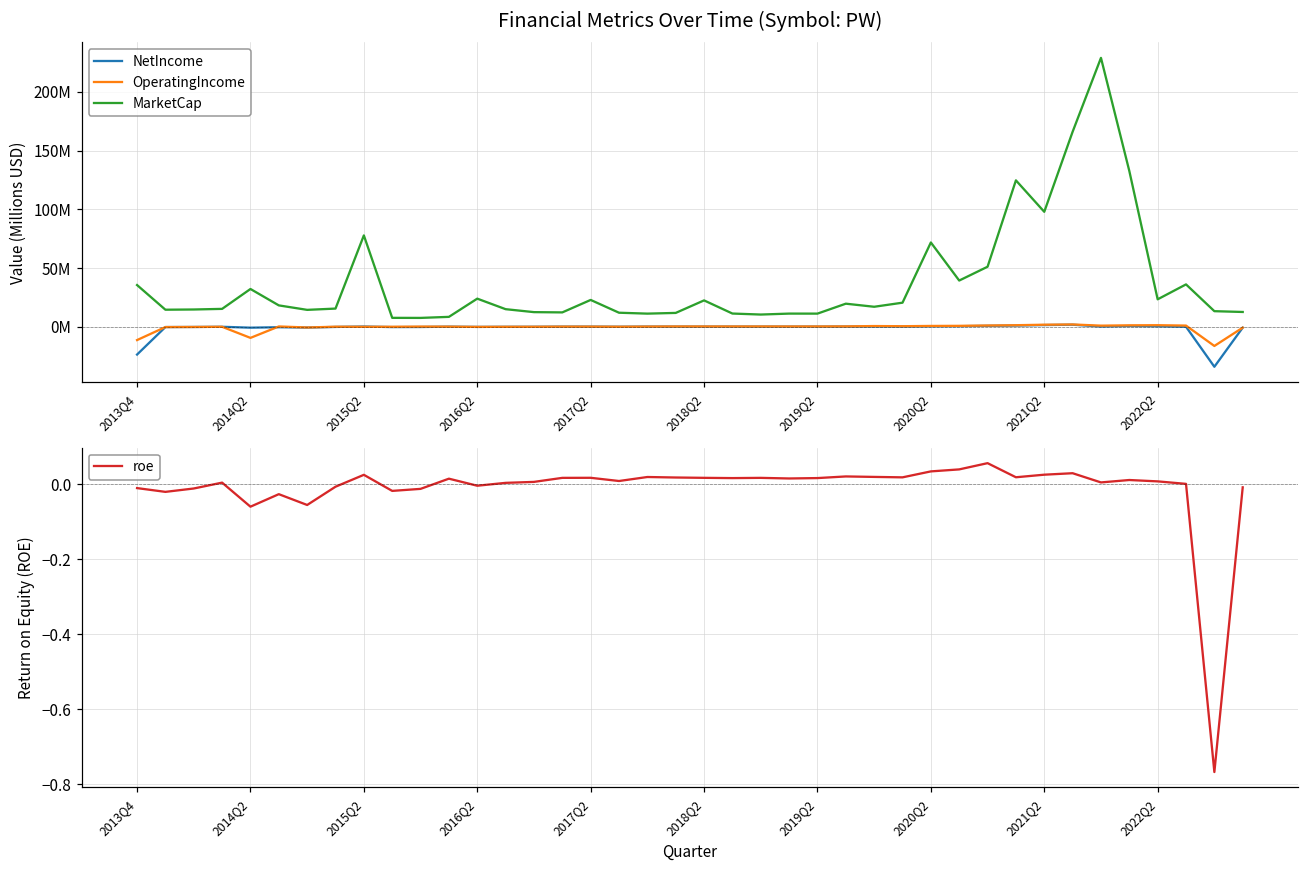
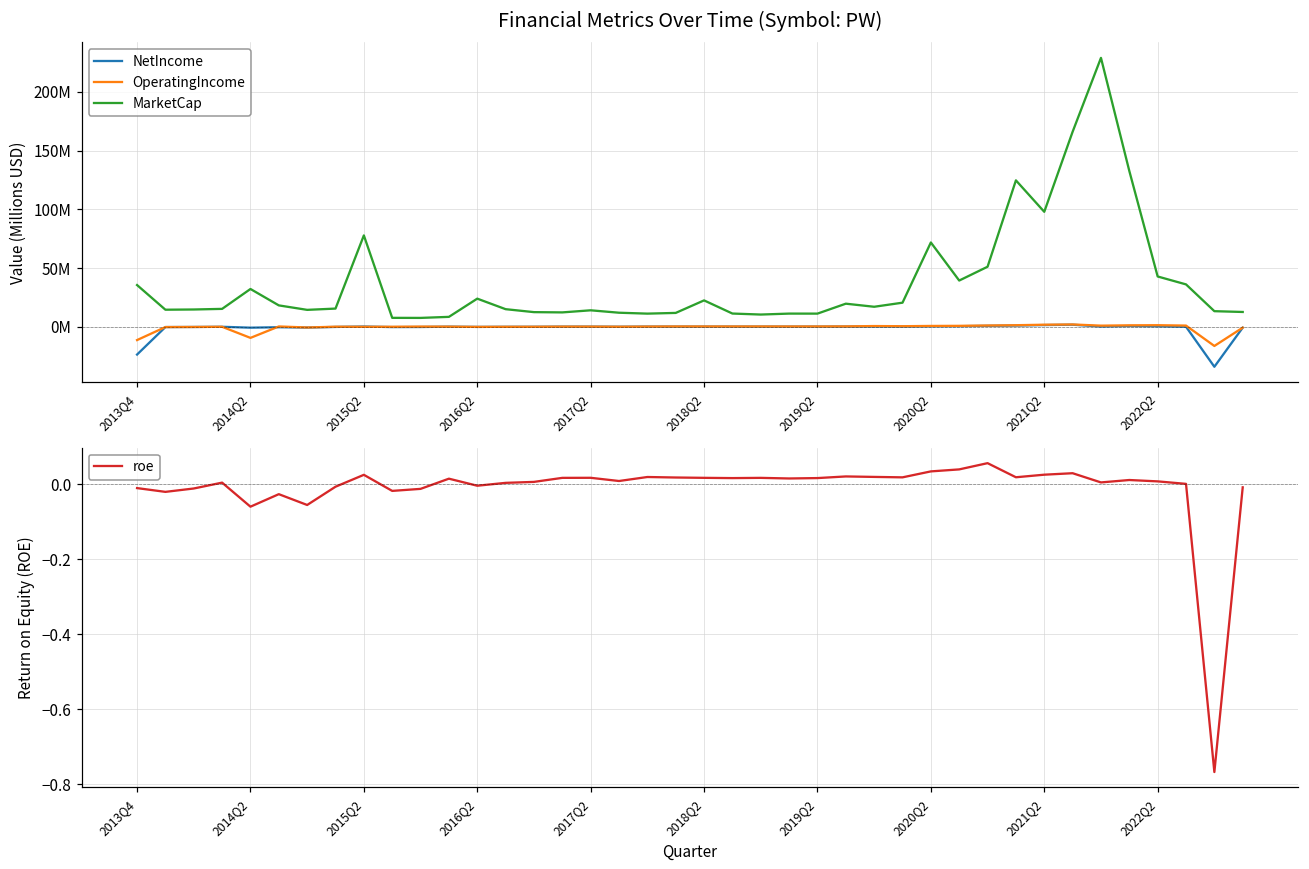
Financial Metrics Over Time (Symbol: PW), MarketCap, 2017Q2: 23000000 -> 14000000
Financial Metrics Over Time (Symbol: PW), MarketCap, 2022Q2: 23000000 -> 43000000
